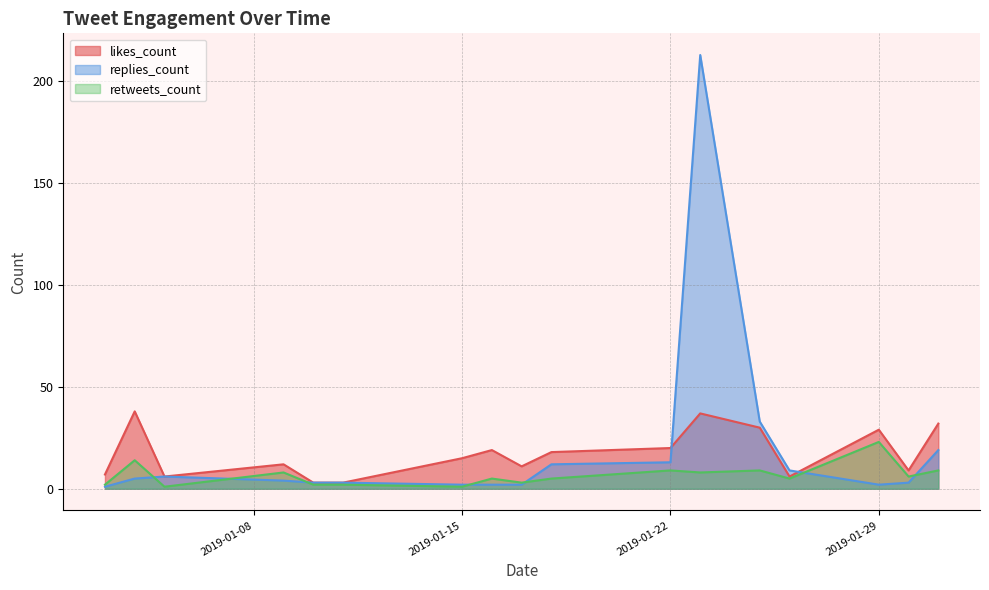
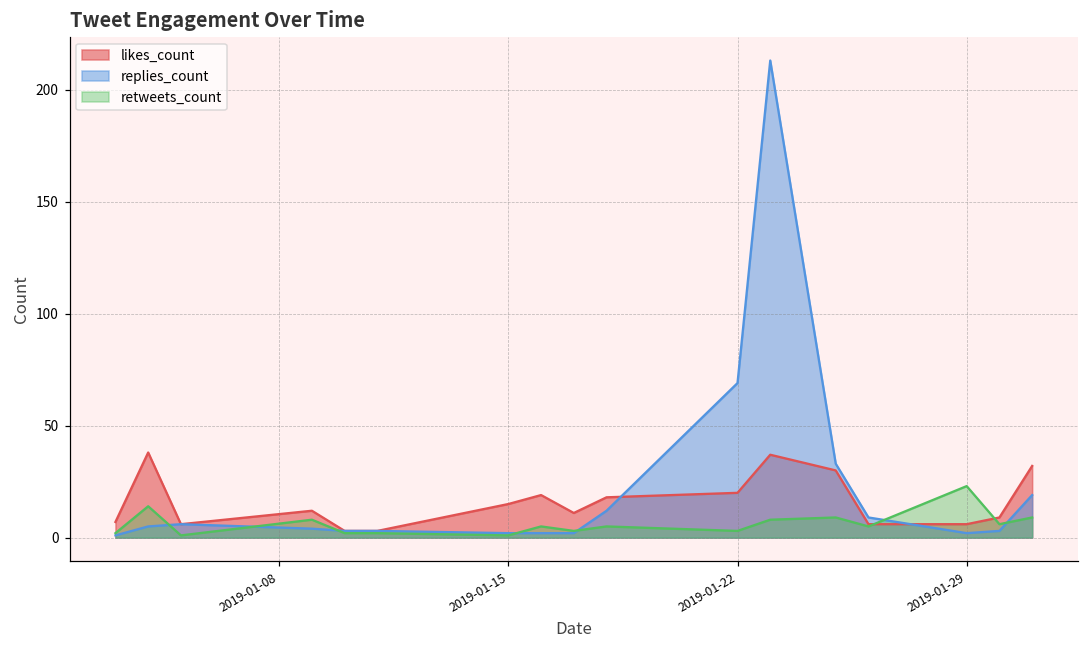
replies_count, 2019-01-22: 13 -> 69
retweets_count, 2019-01-22: 9 -> 3
likes_count, 2019-01-29: 29 -> 6
